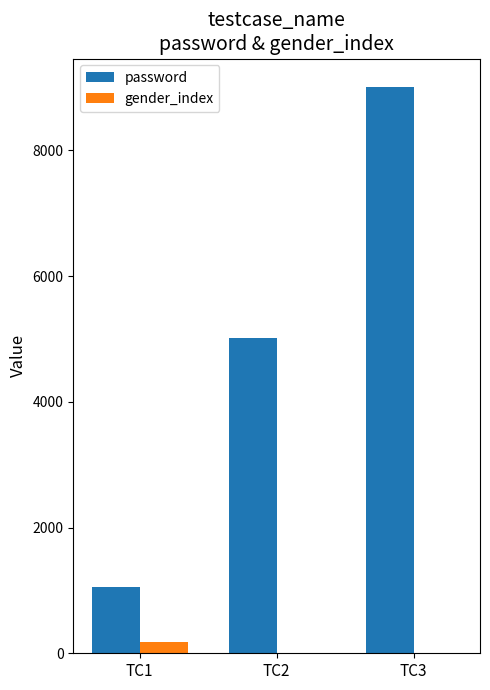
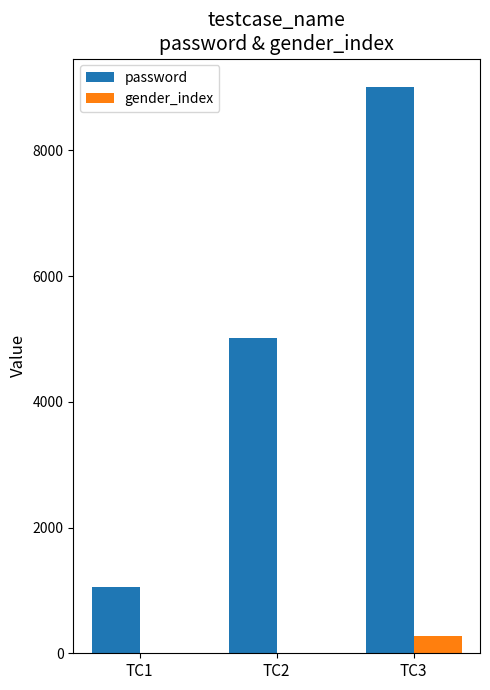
gender_index, TC1: 200 -> 0
gender_index, TC3: 0 -> 300
